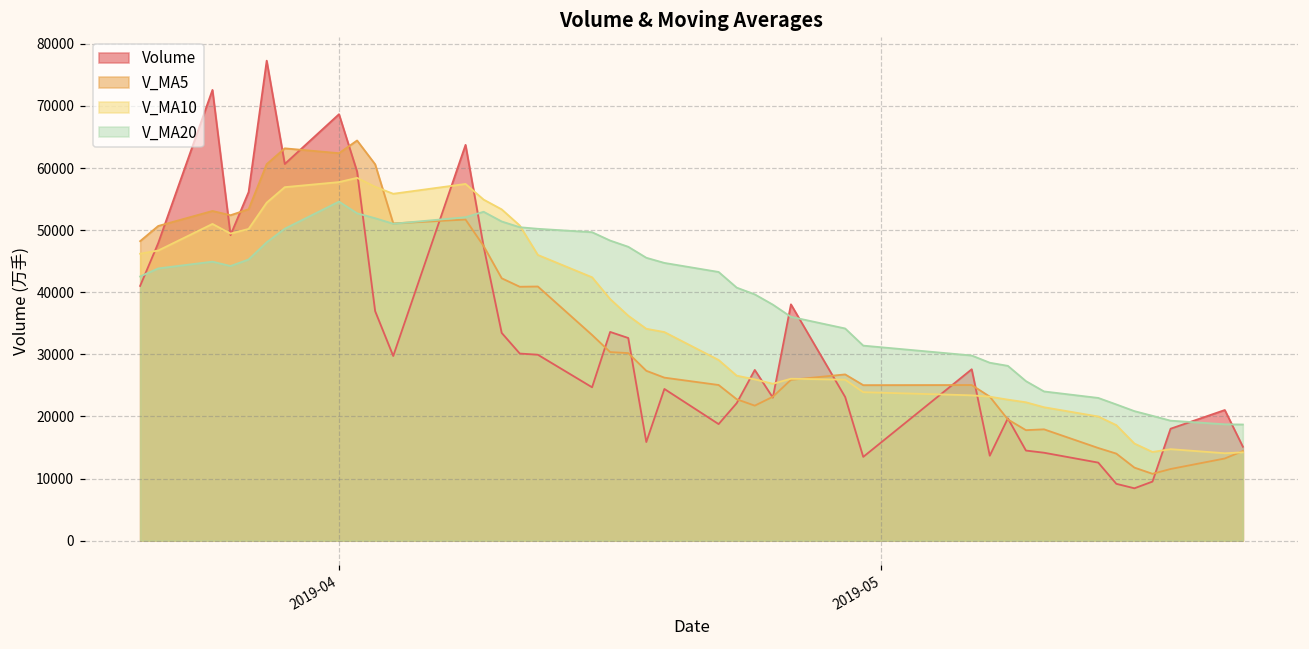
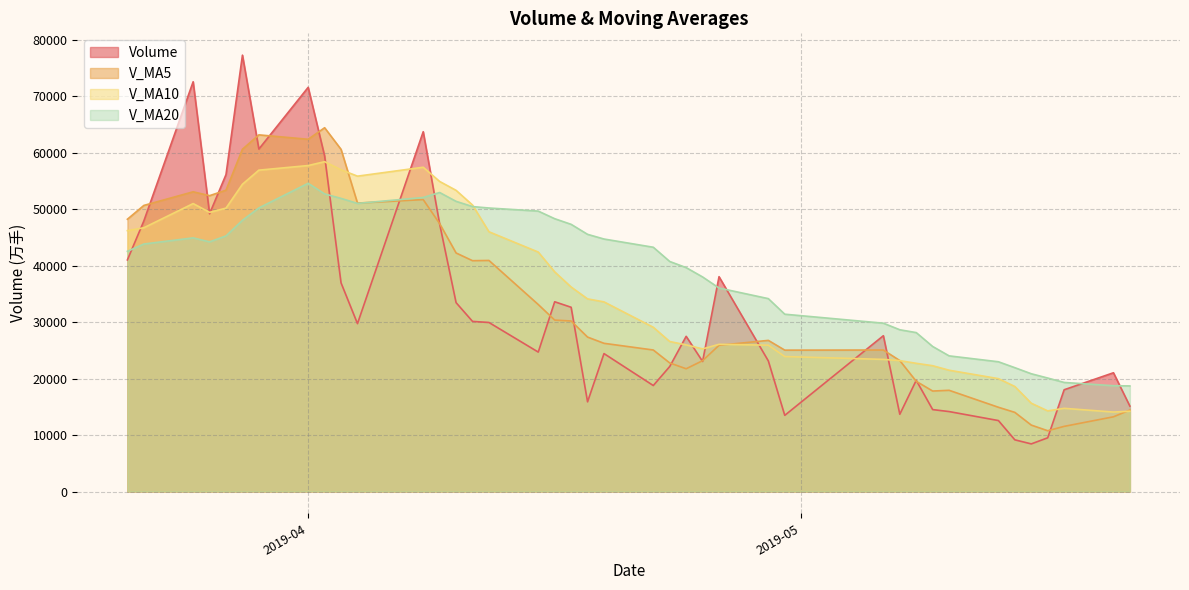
Volume, 2019-04: 69000 -> 72000
